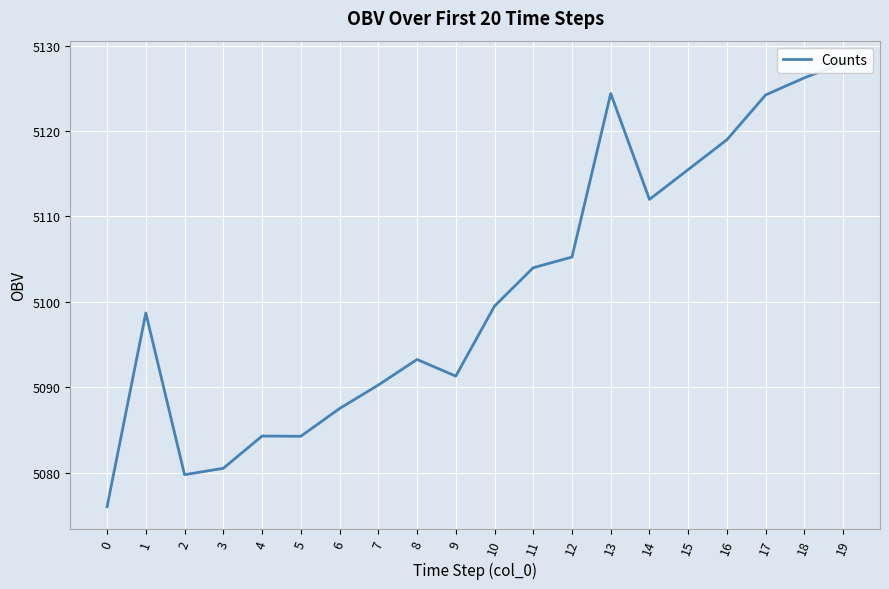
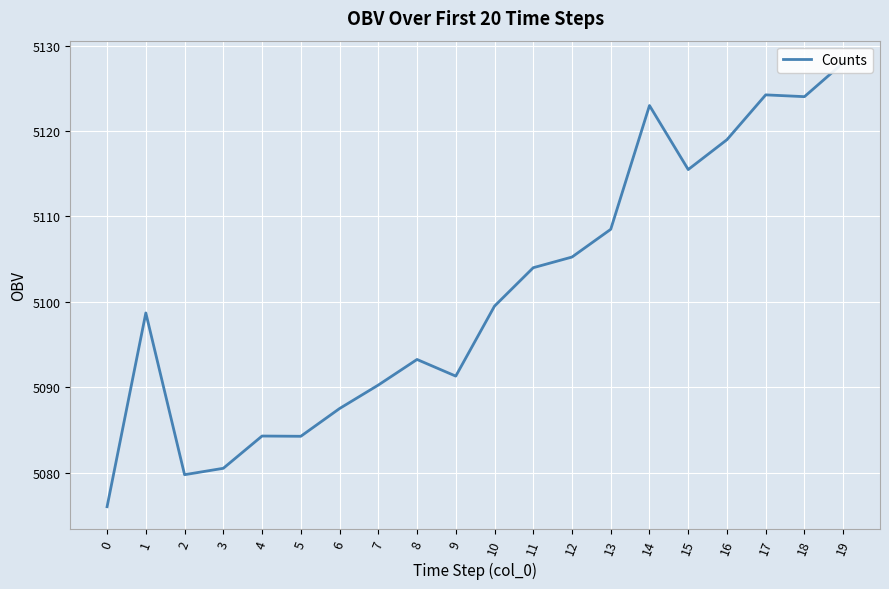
13: 5124 -> 5109
14: 5112 -> 5123
18: 5126 -> 5124
